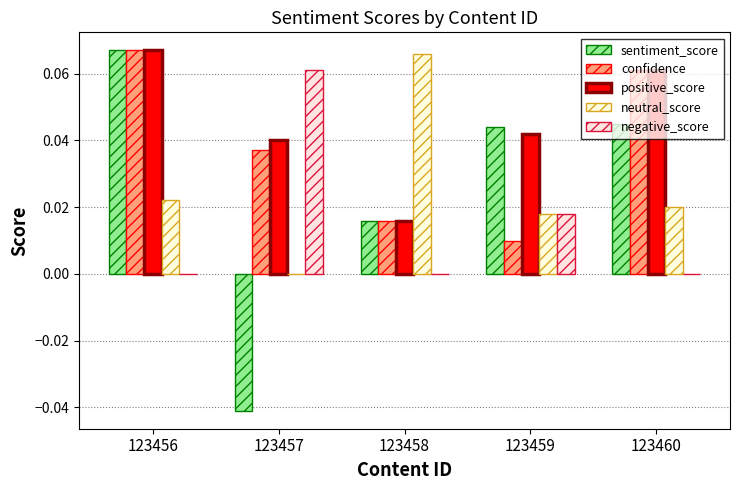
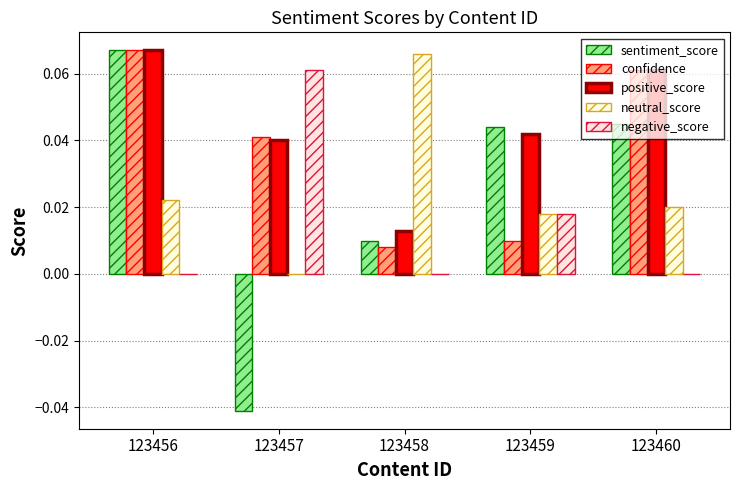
confidence, 123457: 0.037 -> 0.041
sentiment_score, 123458: 0.016 -> 0.010
confidence, 123458: 0.016 -> 0.008
positive_score, 123458: 0.016 -> 0.013
